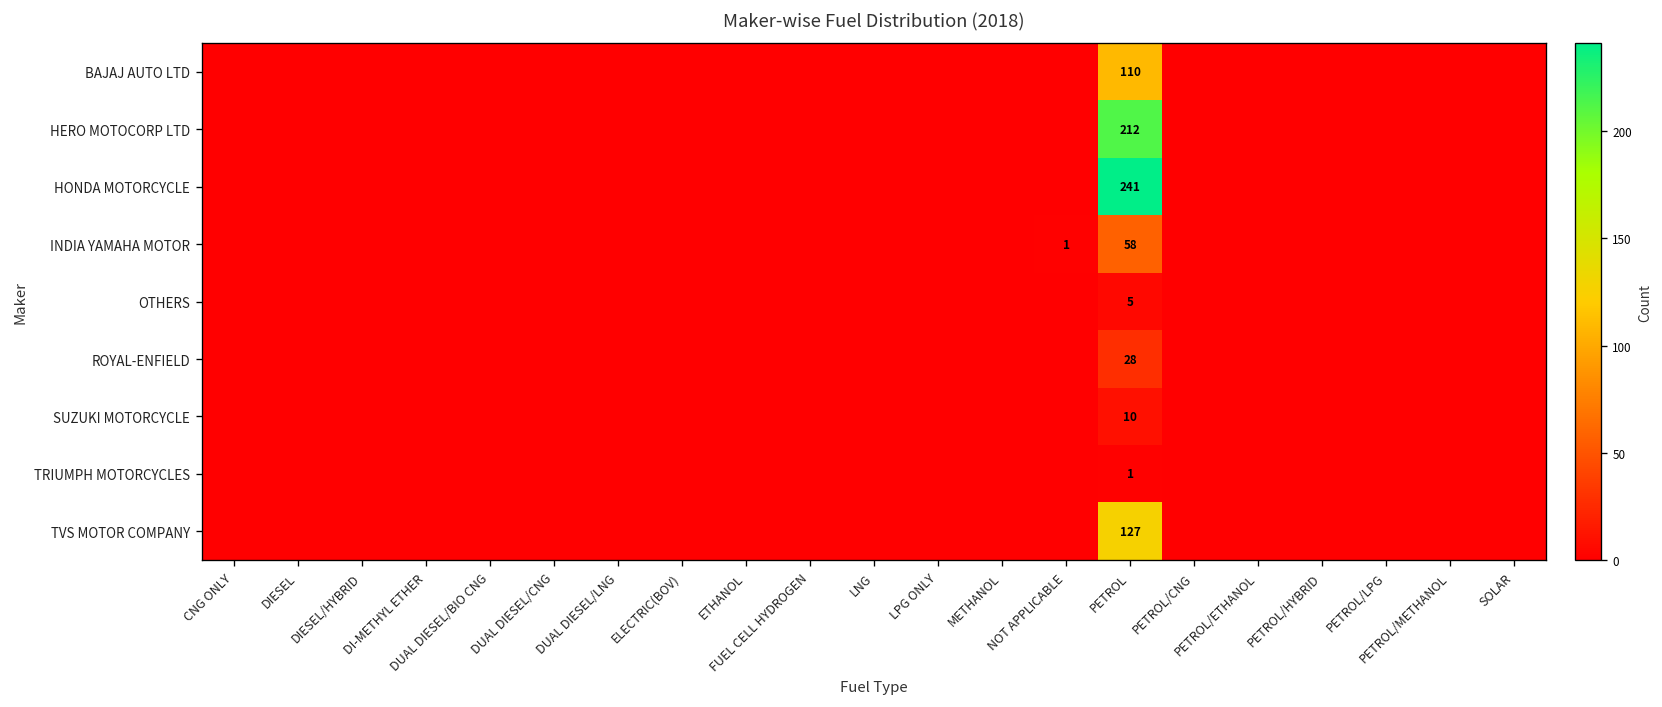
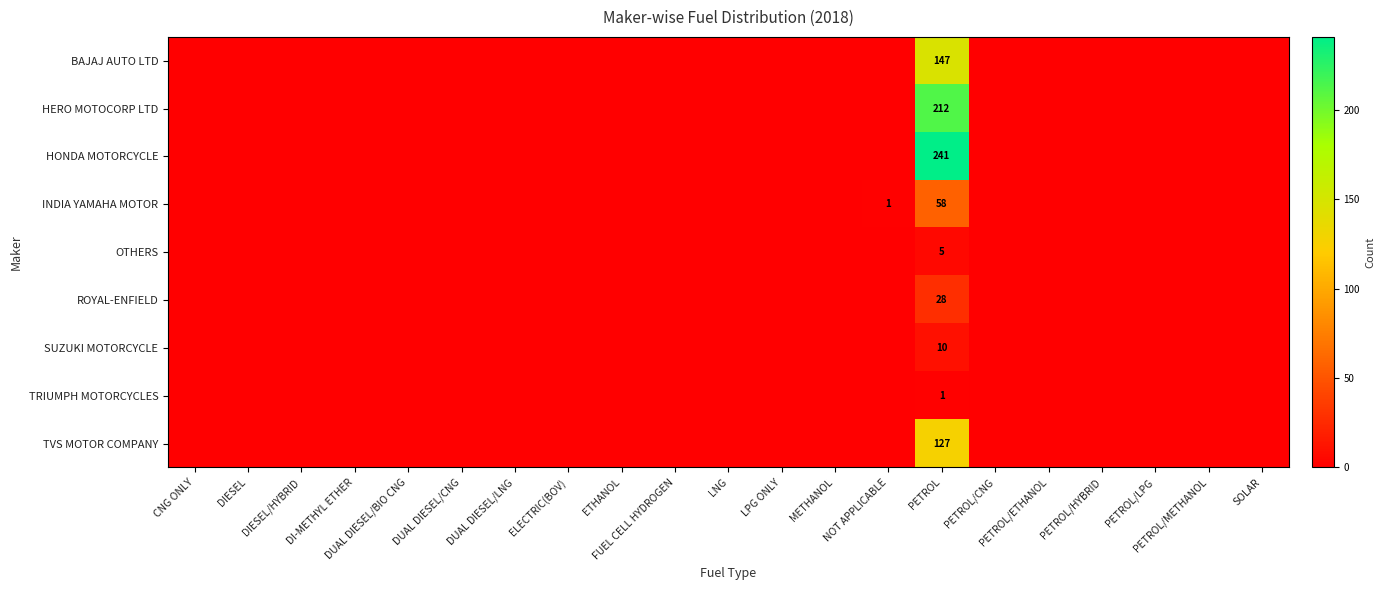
BAJAJ AUTO LTD, PETROL: 110 -> 147
